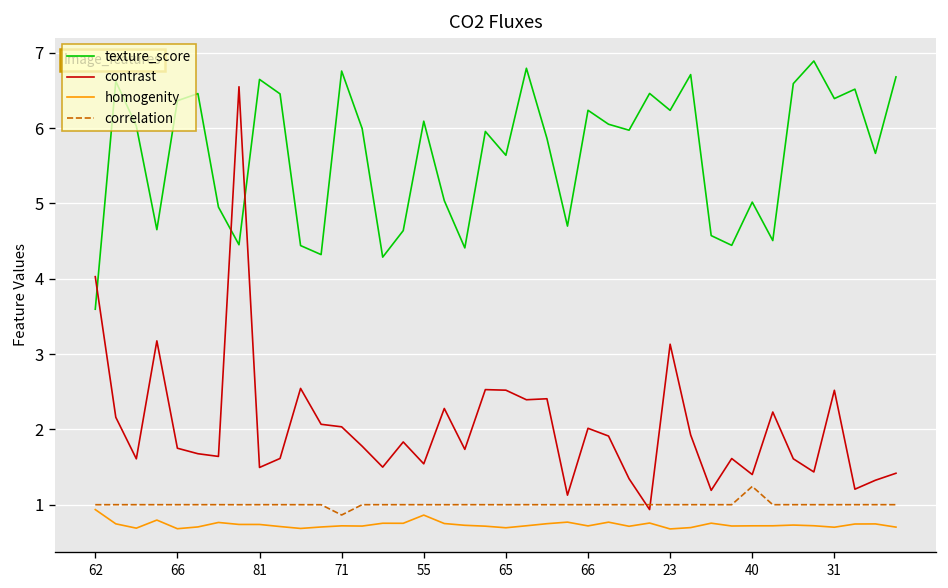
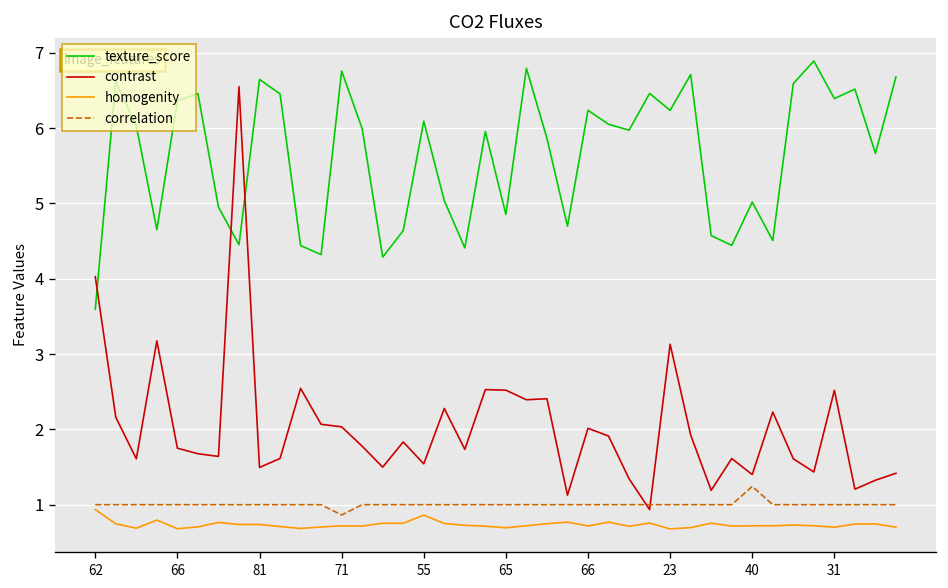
texture_score, 65: 5.6 -> 4.9
